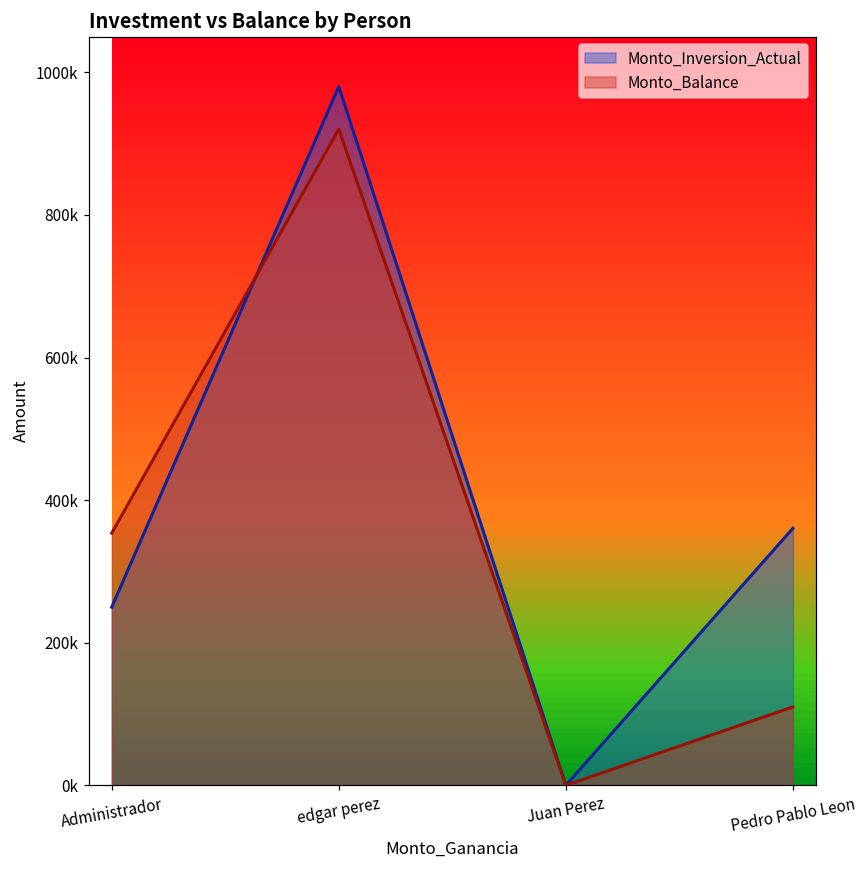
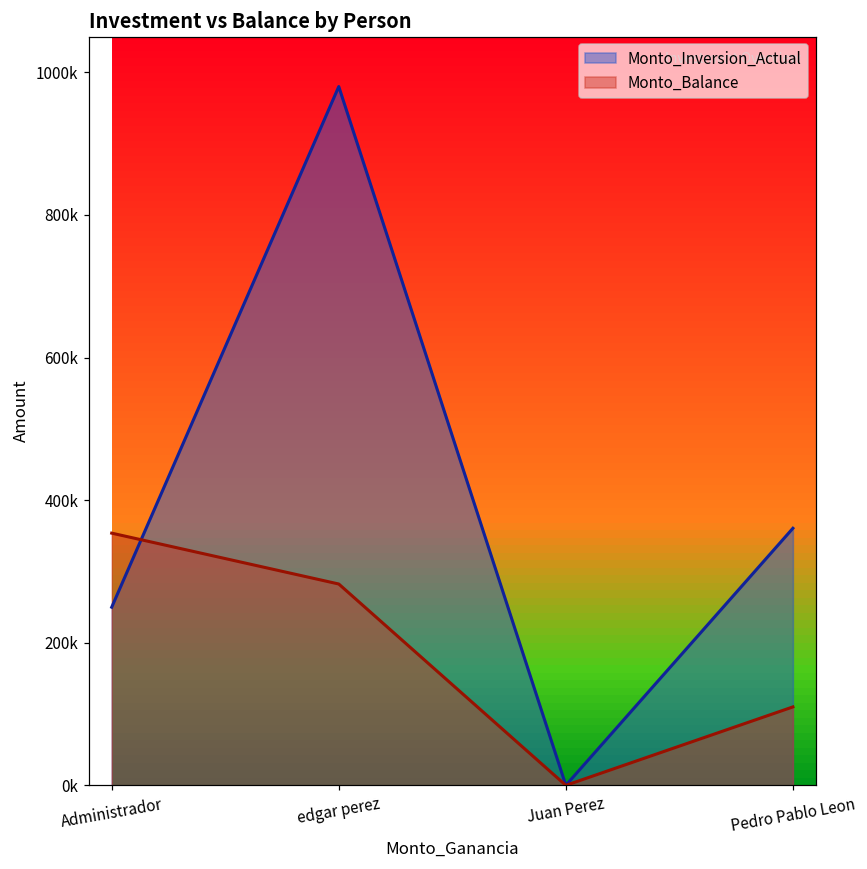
Monto_Balance, edgar perez: 920000 -> 280000
